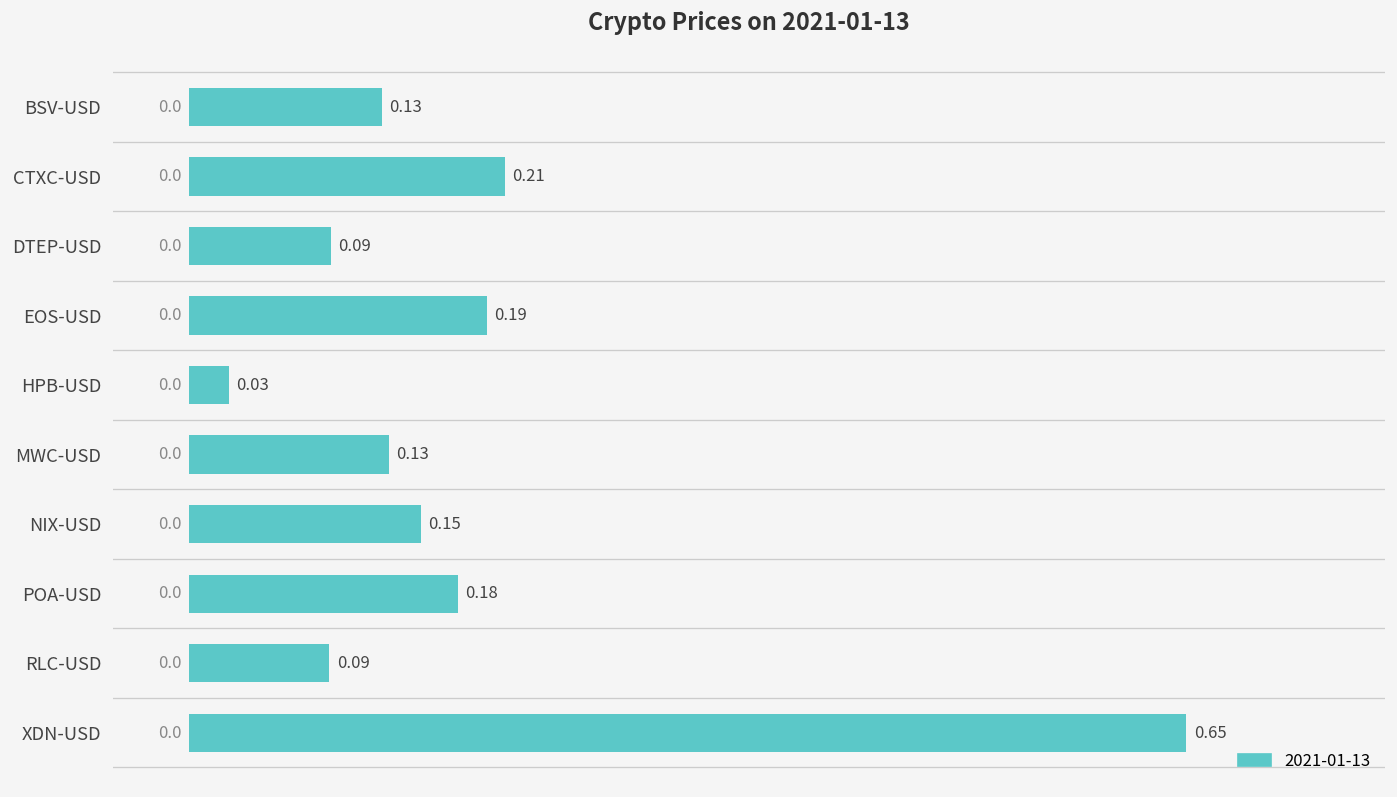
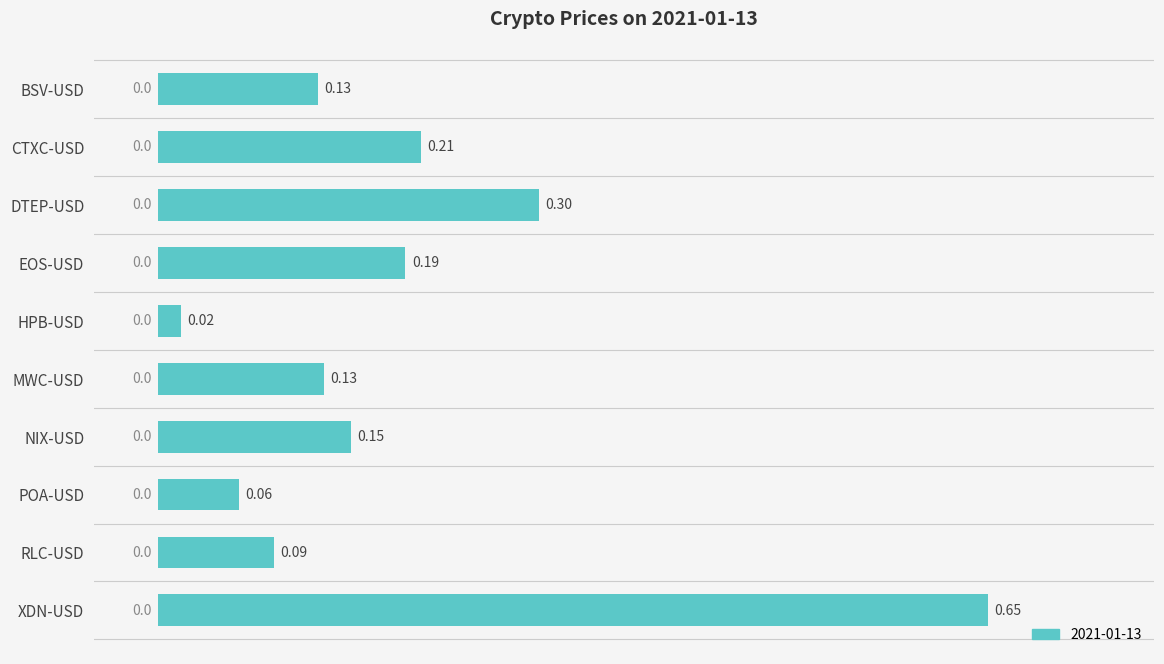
DTEP-USD: 0.09 -> 0.30
HPB-USD: 0.03 -> 0.02
POA-USD: 0.18 -> 0.06
